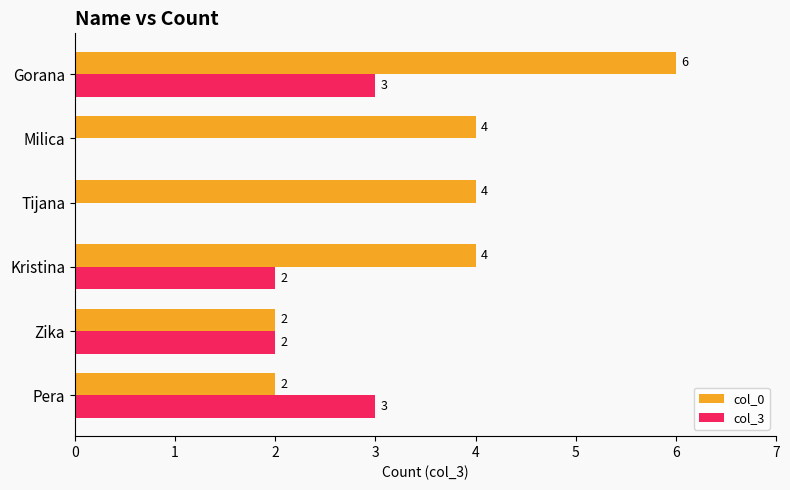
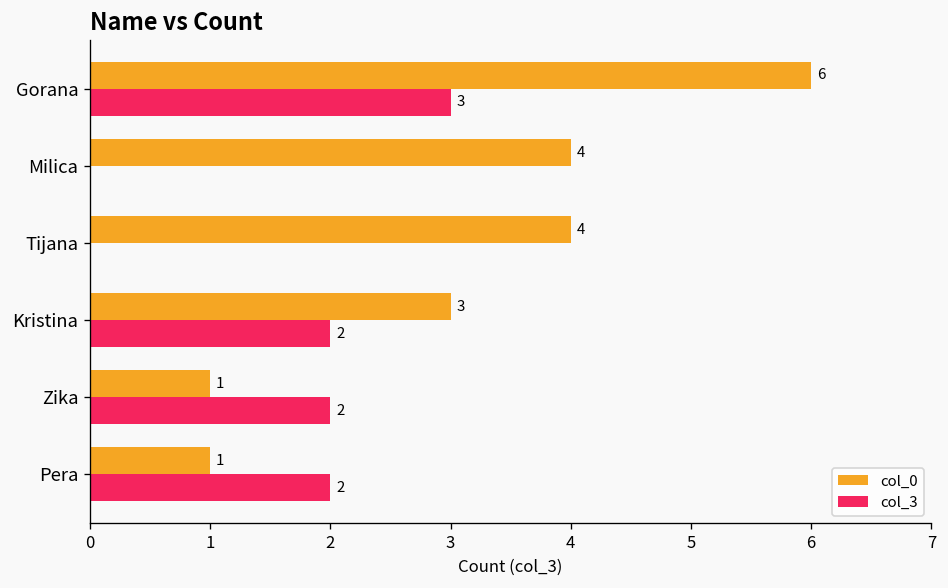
col_0, Kristina: 4 -> 3
col_0, Zika: 2 -> 1
col_0, Pera: 2 -> 1
col_3, Pera: 3 -> 2
